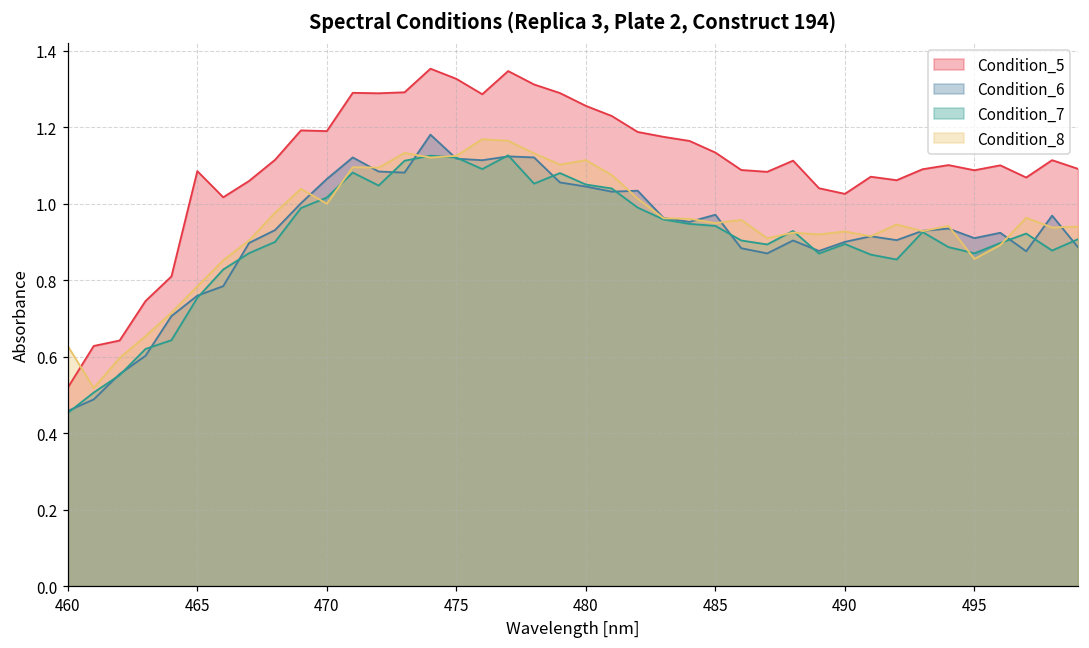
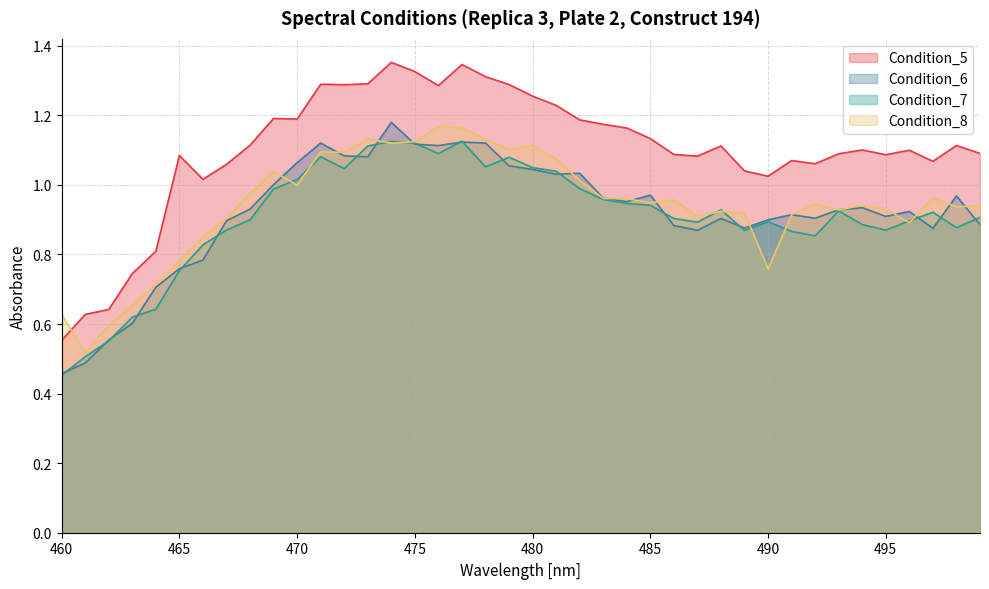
Condition_5, 460: 0.52 -> 0.55
Condition_8, 490: 0.93 -> 0.76
Condition_8, 495: 0.86 -> 0.93
